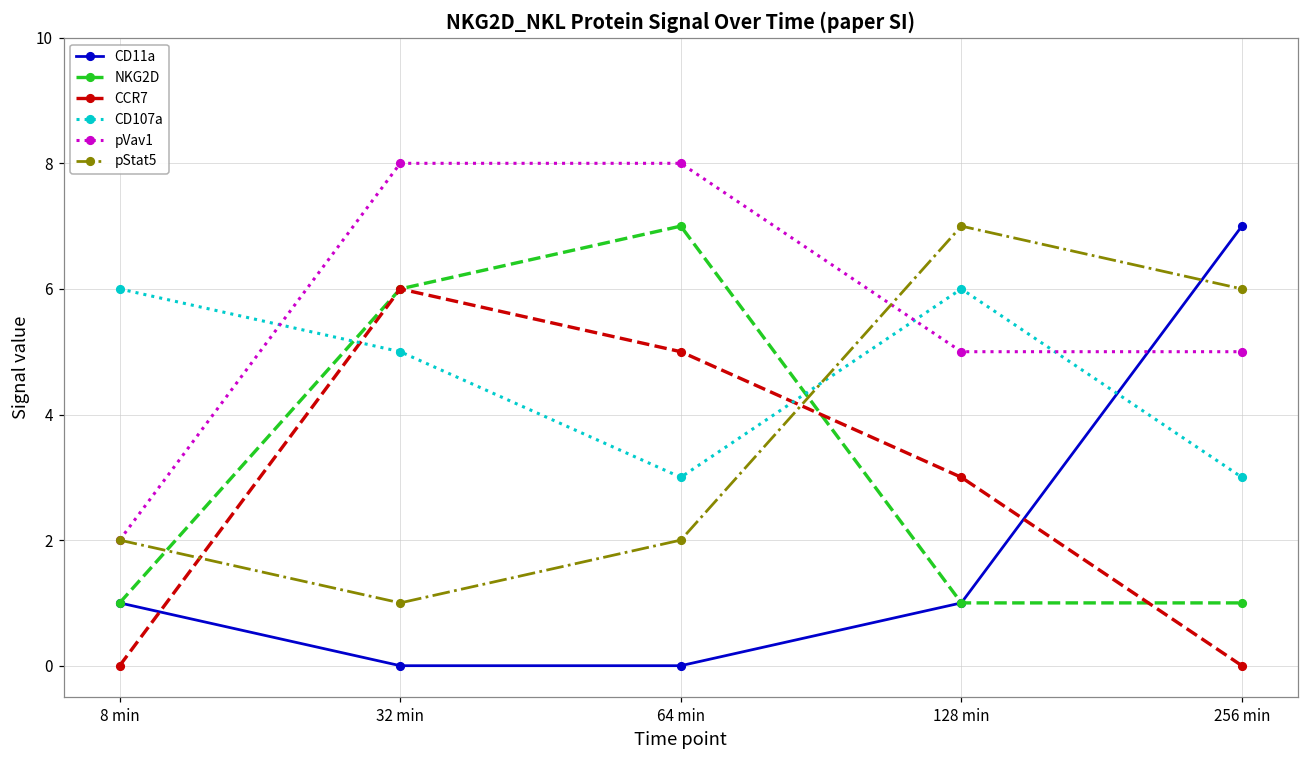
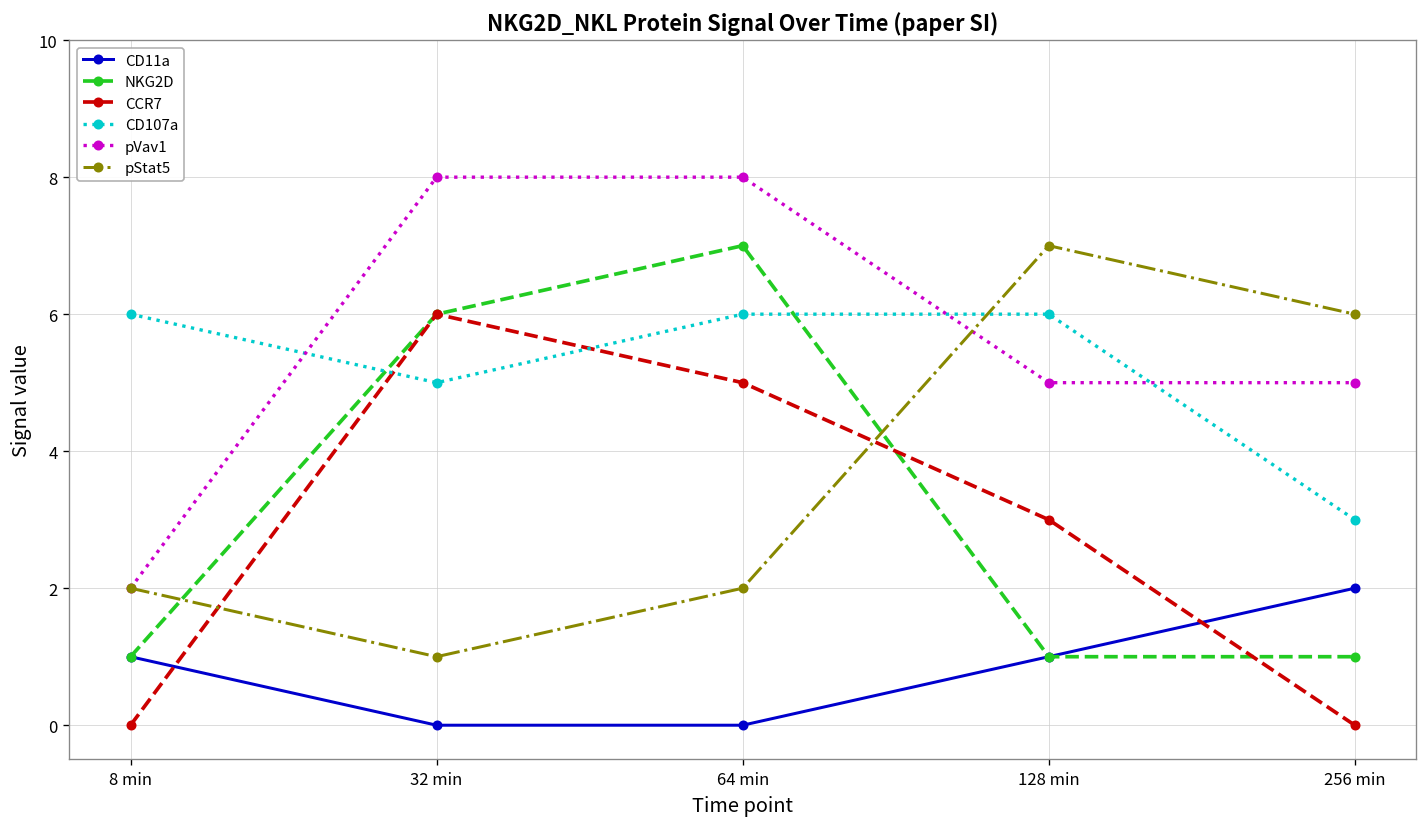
CD107a, 64 min: 3 -> 6
CD11a, 256 min: 7 -> 2
